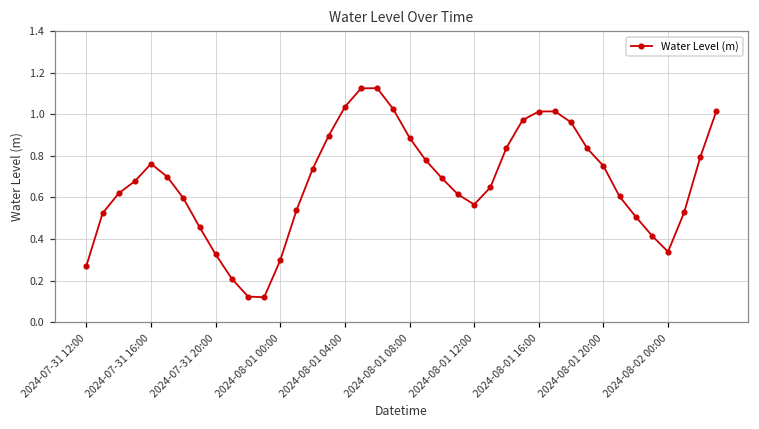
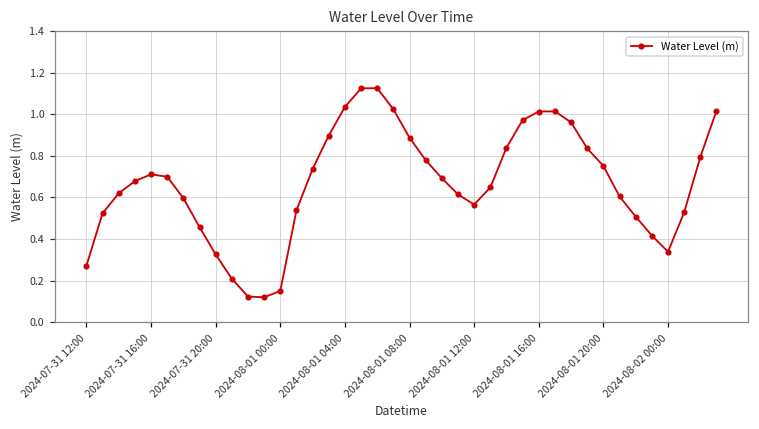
2024-07-31 16:00: 0.76 -> 0.71
2024-08-01 00:00: 0.30 -> 0.15
